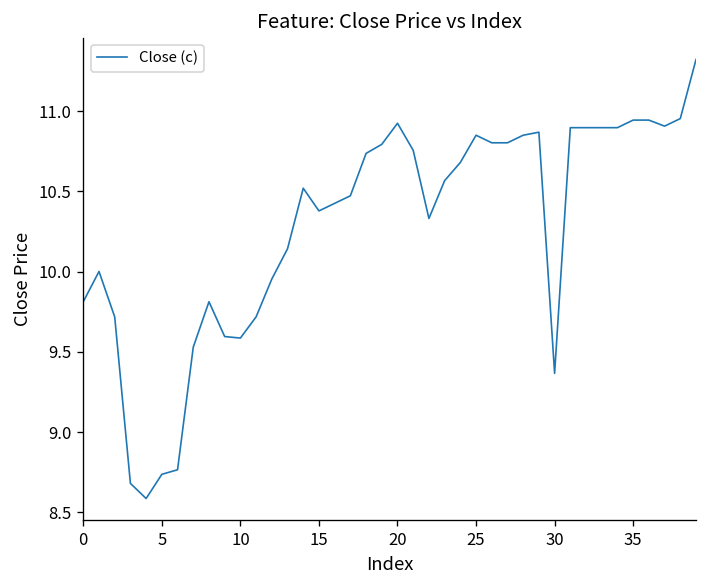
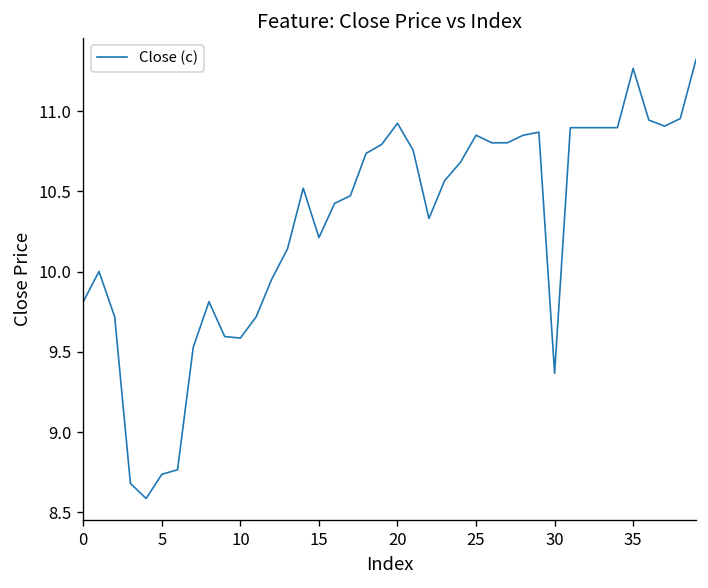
15: 10.38 -> 10.21
35: 10.95 -> 11.27
